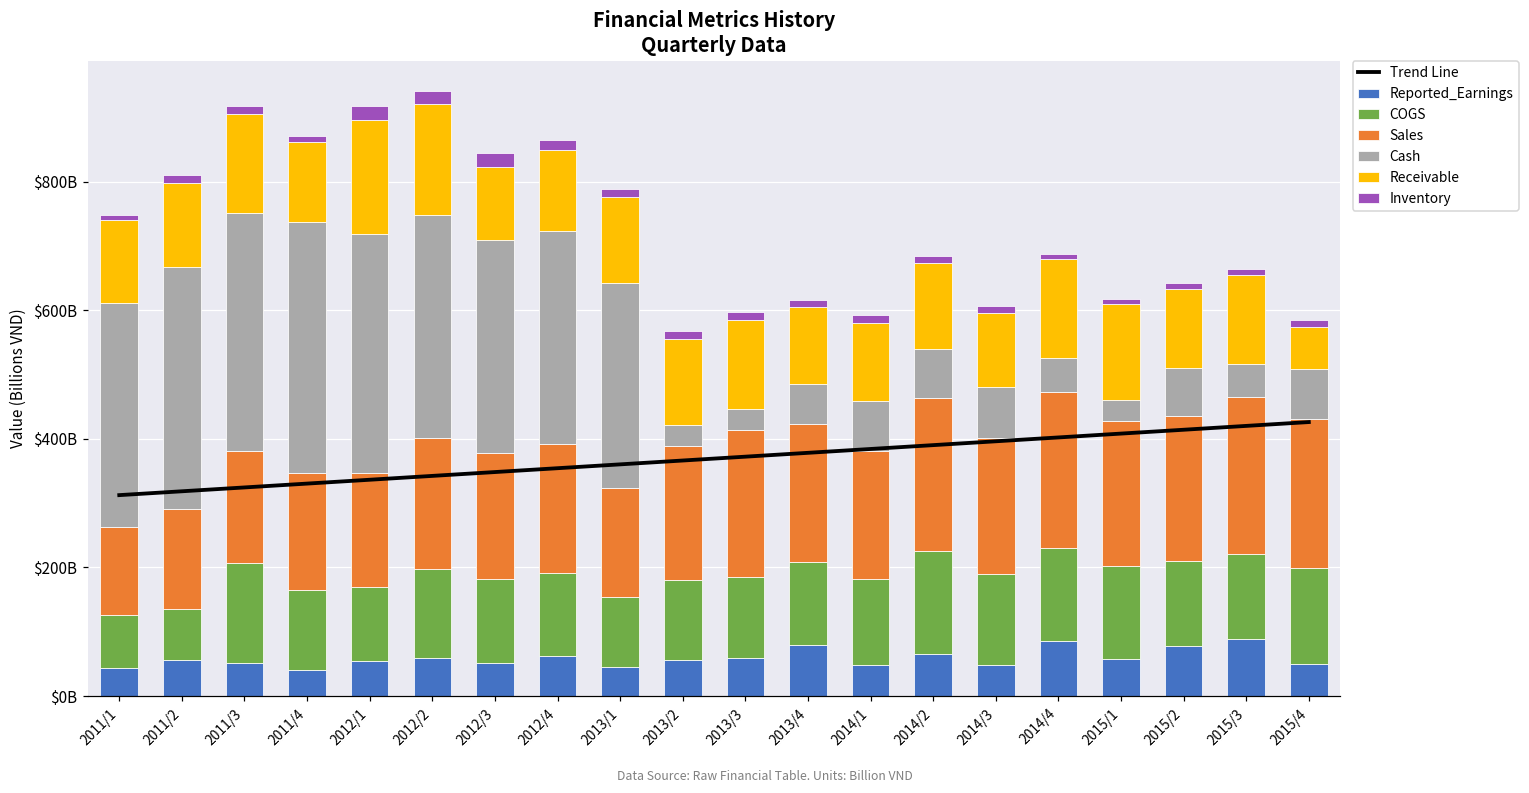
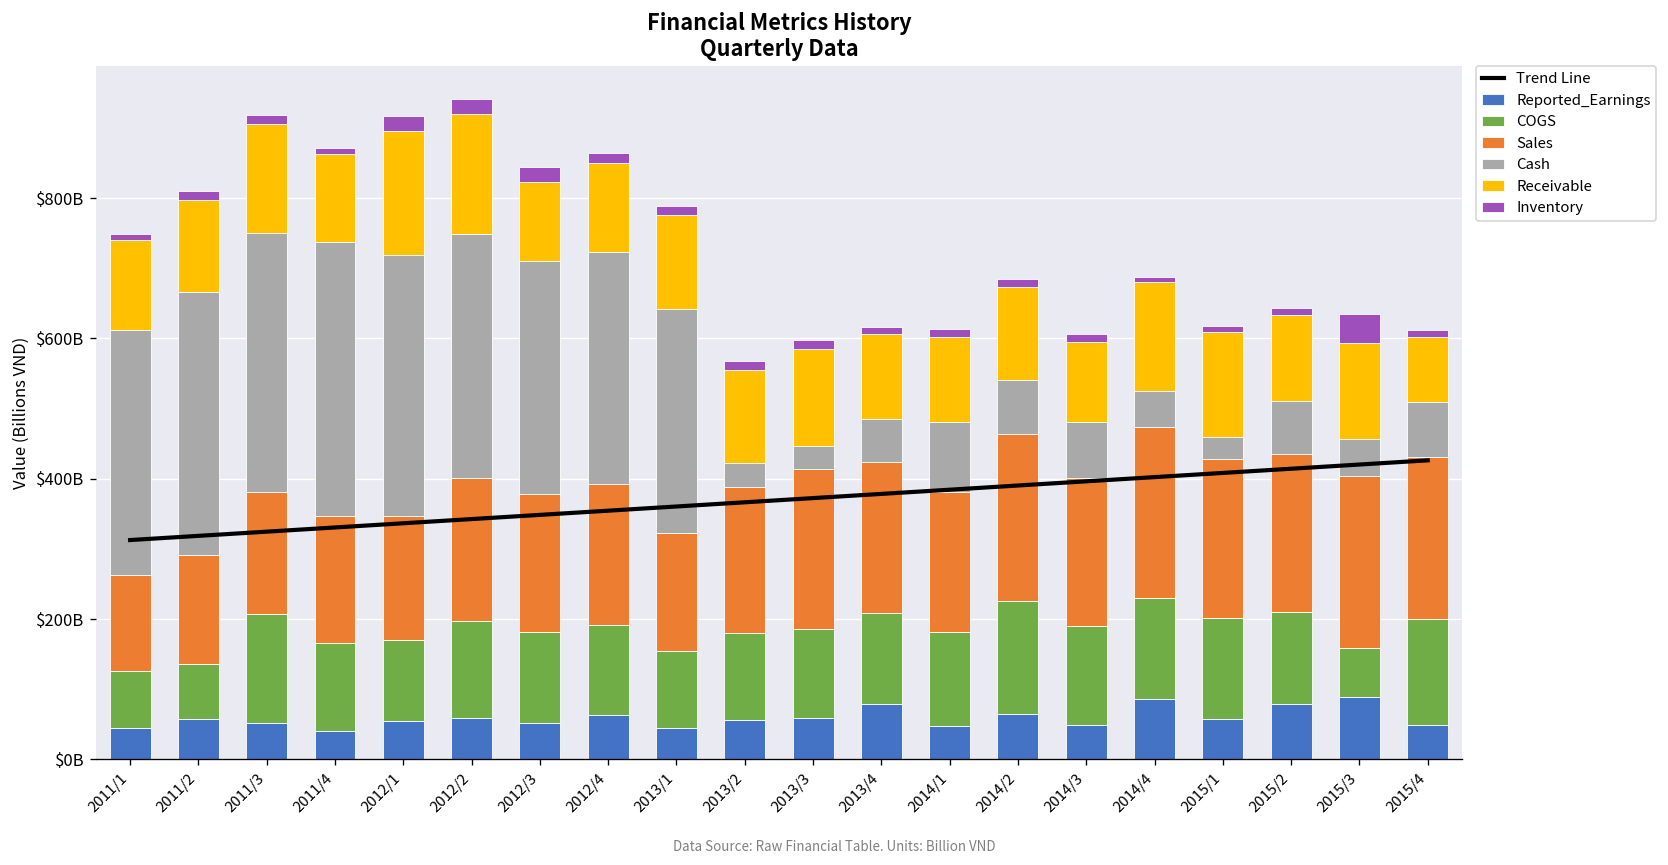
Cash, 2014/1: $80000000000 -> $100000000000
COGS, 2015/3: $130000000000 -> $70000000000
Inventory, 2015/3: $10000000000 -> $40000000000
Receivable, 2015/4: $70000000000 -> $90000000000
